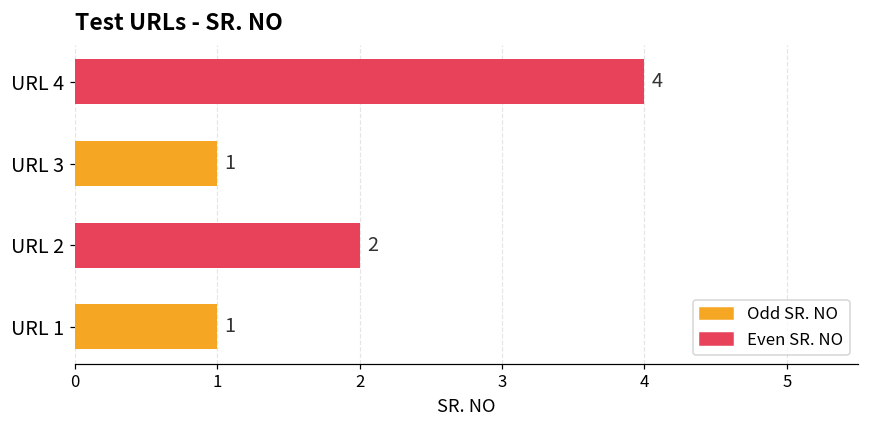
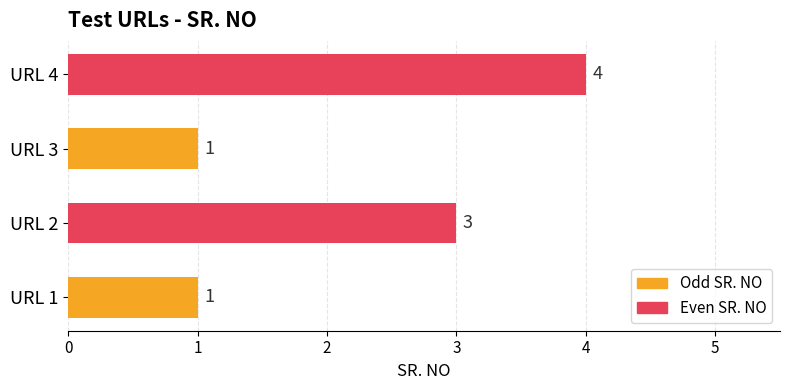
URL 2: 2 -> 3
